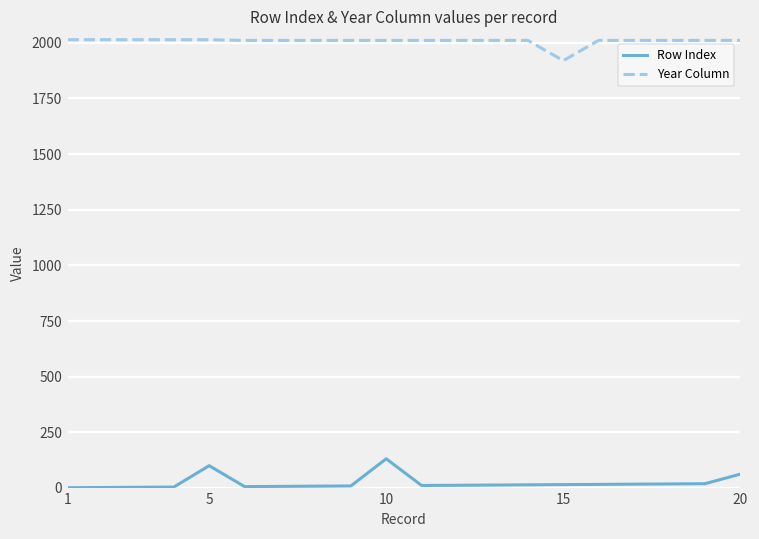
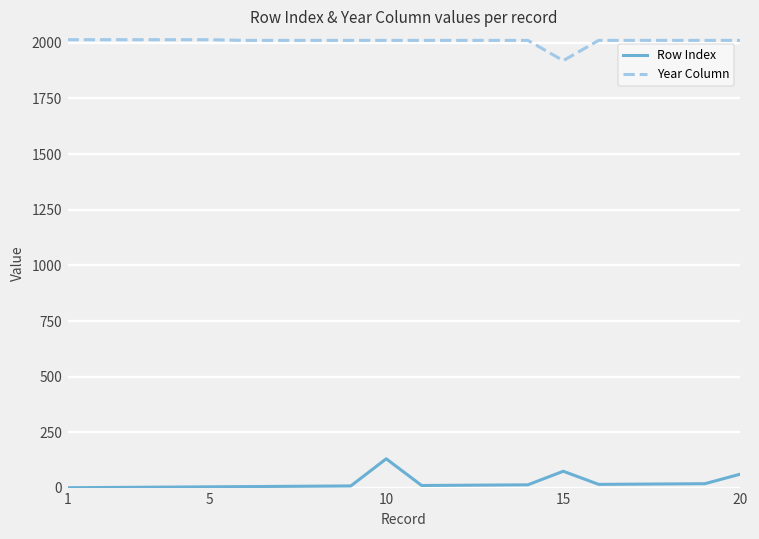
Row Index, 5: 100 -> 10
Row Index, 15: 20 -> 80
